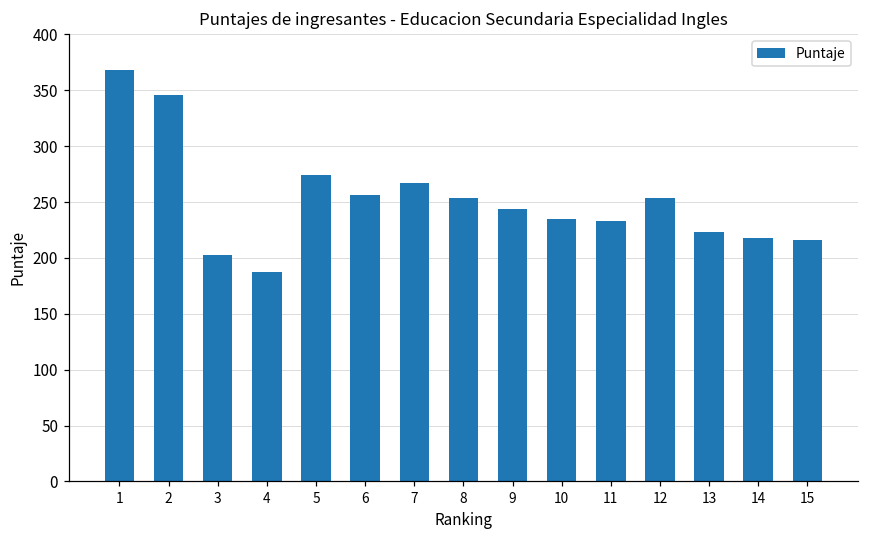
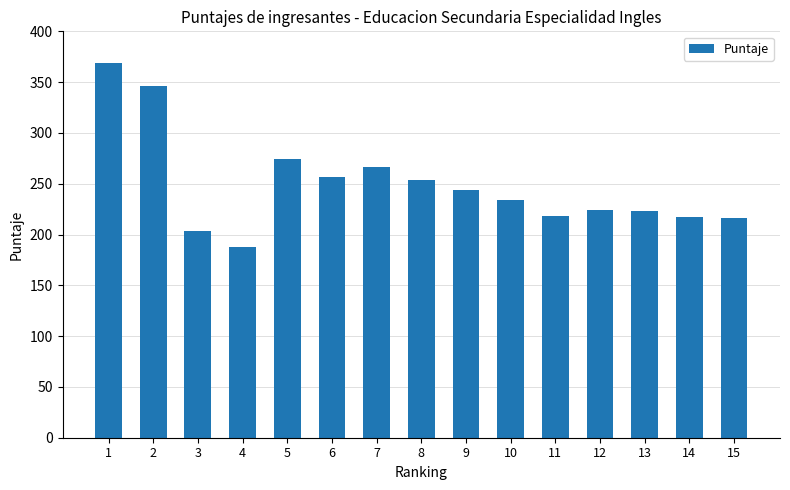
11: 233 -> 219
12: 253 -> 224
